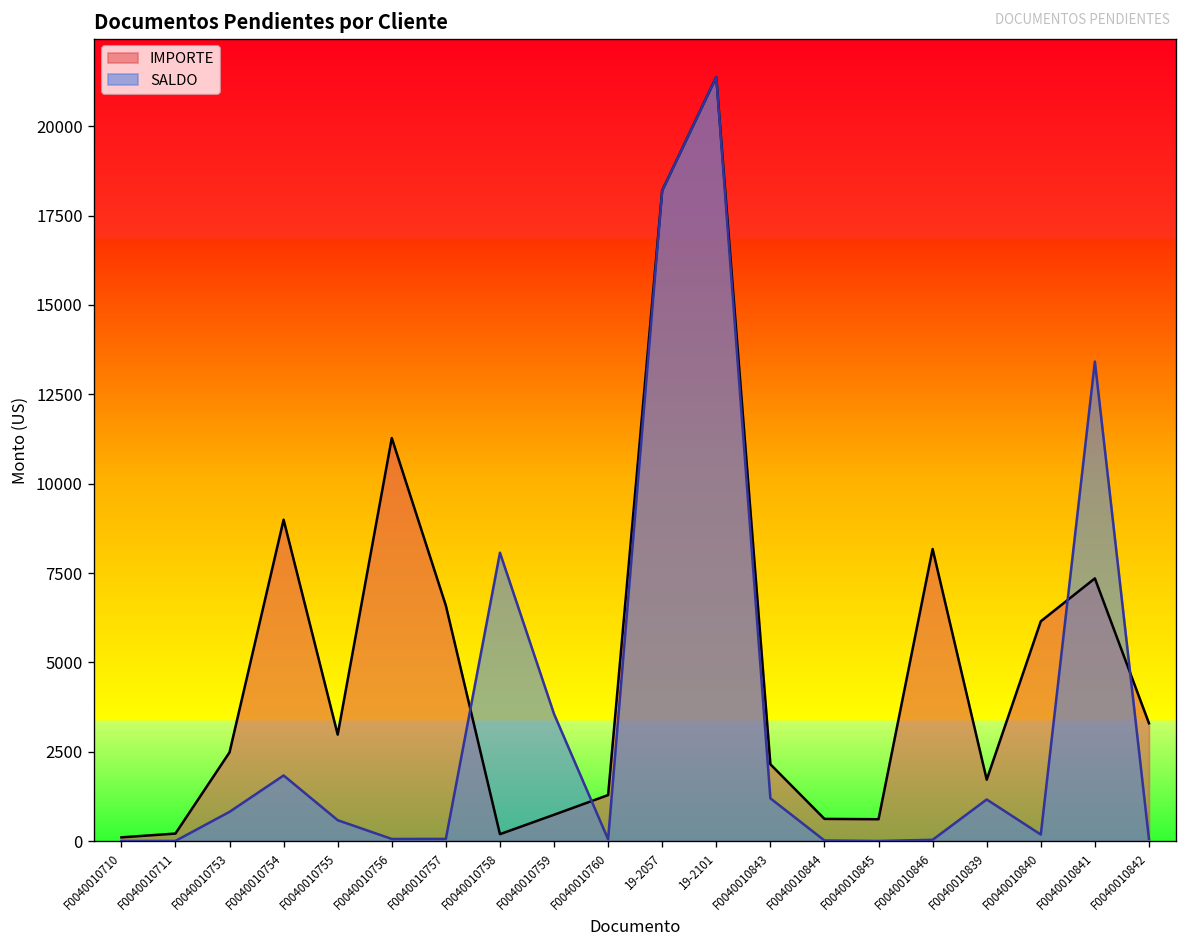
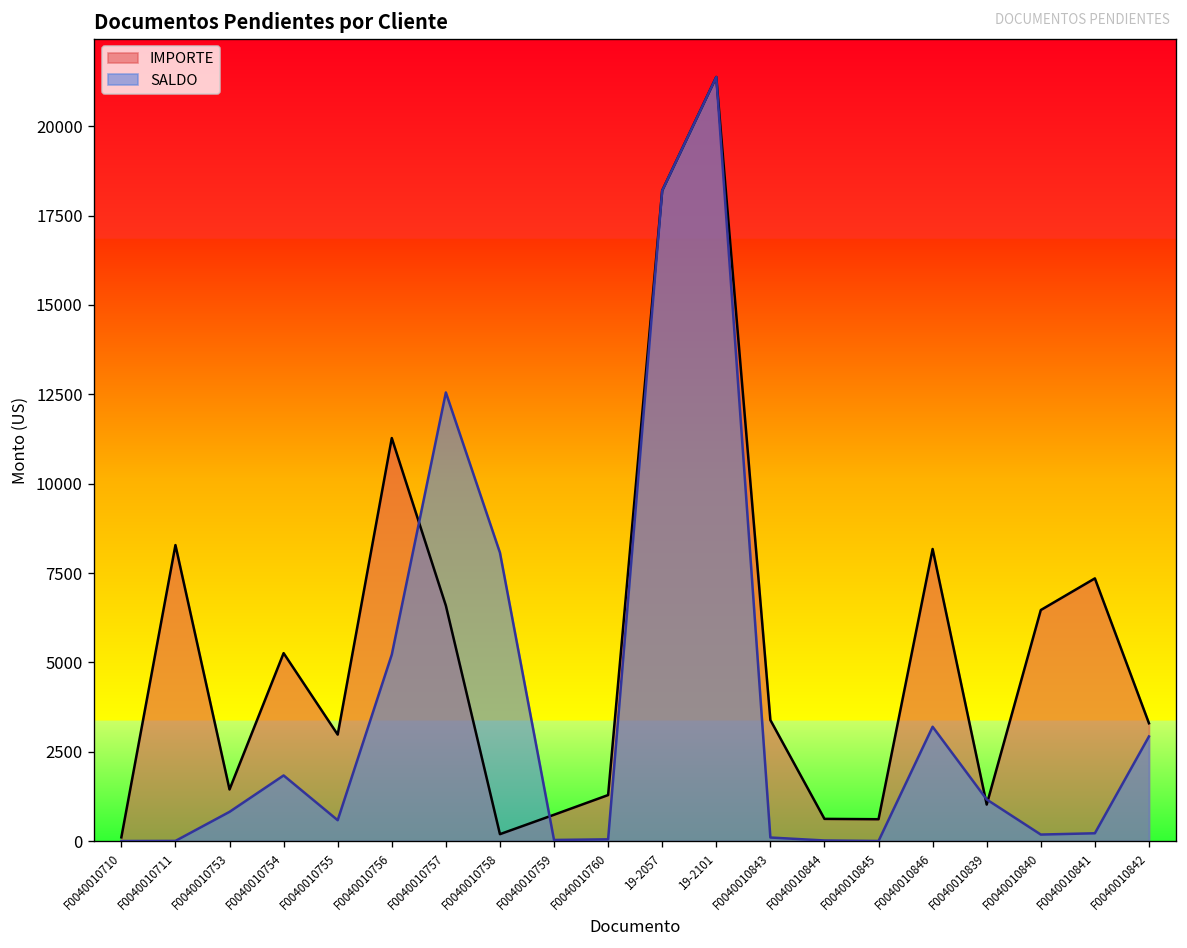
IMPORTE, F0040010711: 200 -> 8300
IMPORTE, F0040010753: 2500 -> 1400
IMPORTE, F0040010754: 9000 -> 5300
SALDO, F0040010756: 100 -> 5200
SALDO, F0040010757: 100 -> 12600
SALDO, F0040010759: 3600 -> 0
IMPORTE, F0040010843: 2200 -> 3400
SALDO, F0040010843: 1200 -> 100
SALDO, F0040010846: 0 -> 3200
IMPORTE, F0040010839: 1700 -> 1000
IMPORTE, F0040010840: 6200 -> 6500
SALDO, F0040010841: 13400 -> 200
SALDO, F0040010842: 100 -> 2900
